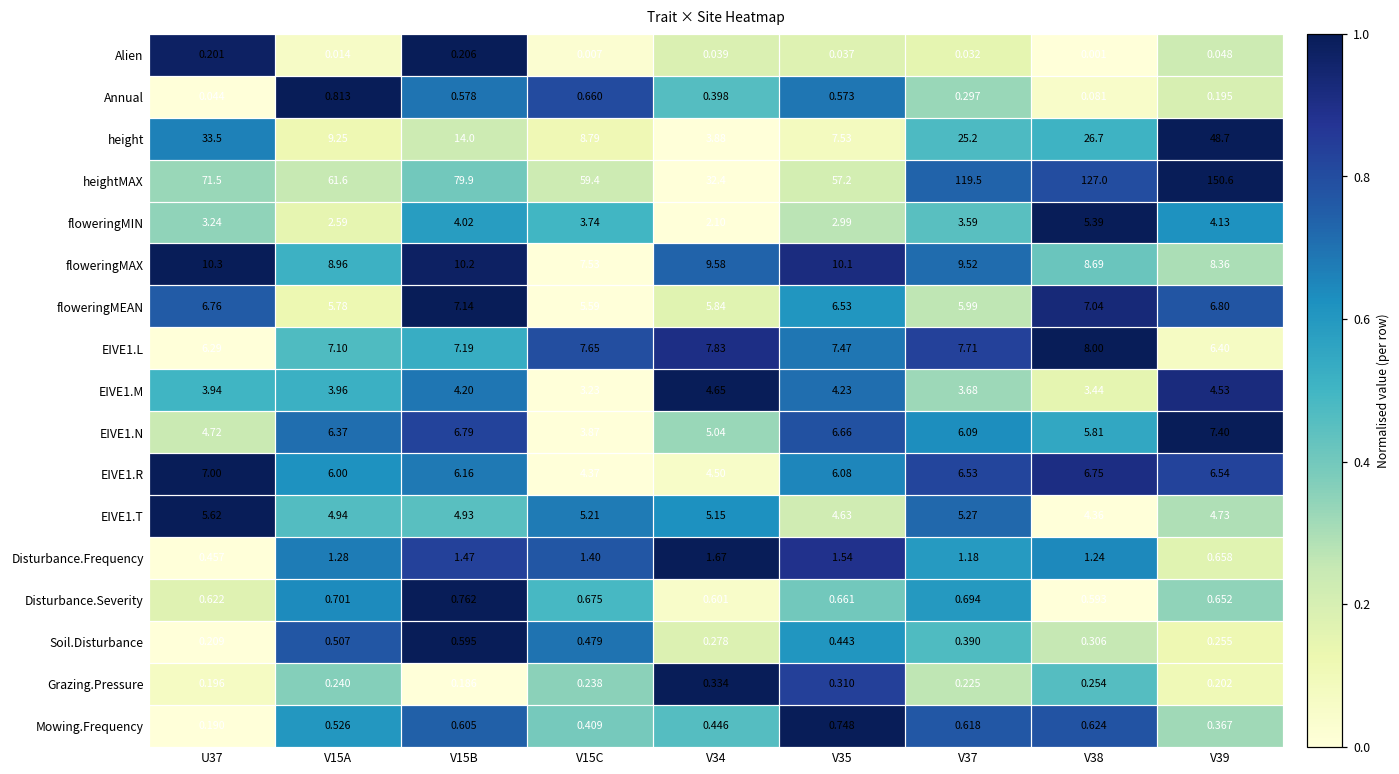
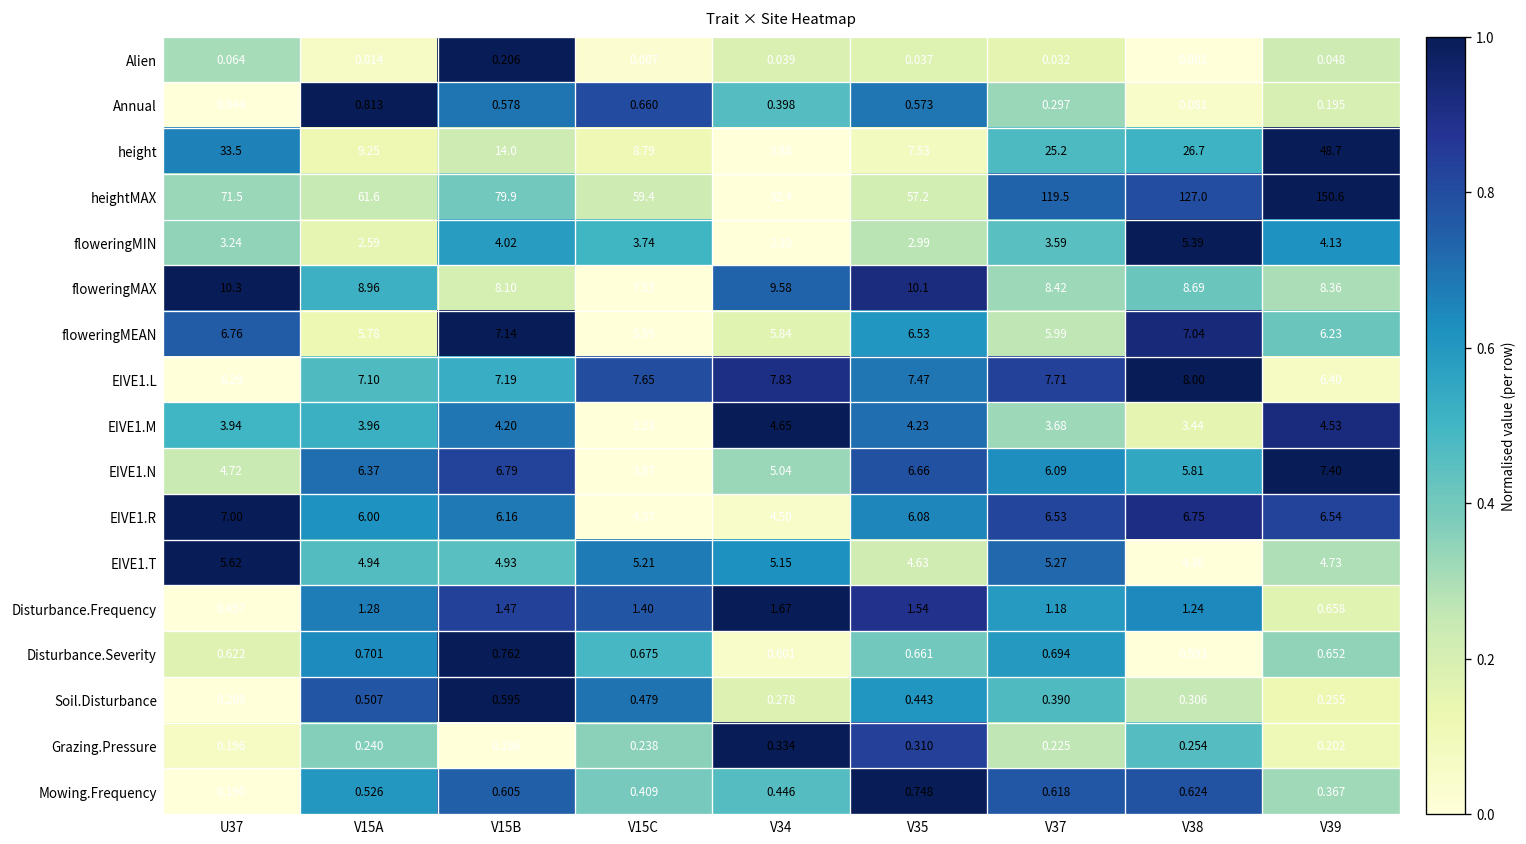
Alien, U37: 0.201 -> 0.064
floweringMAX, V15B: 10.2 -> 8.10
floweringMAX, V37: 9.52 -> 8.42
floweringMEAN, V39: 6.80 -> 6.23
